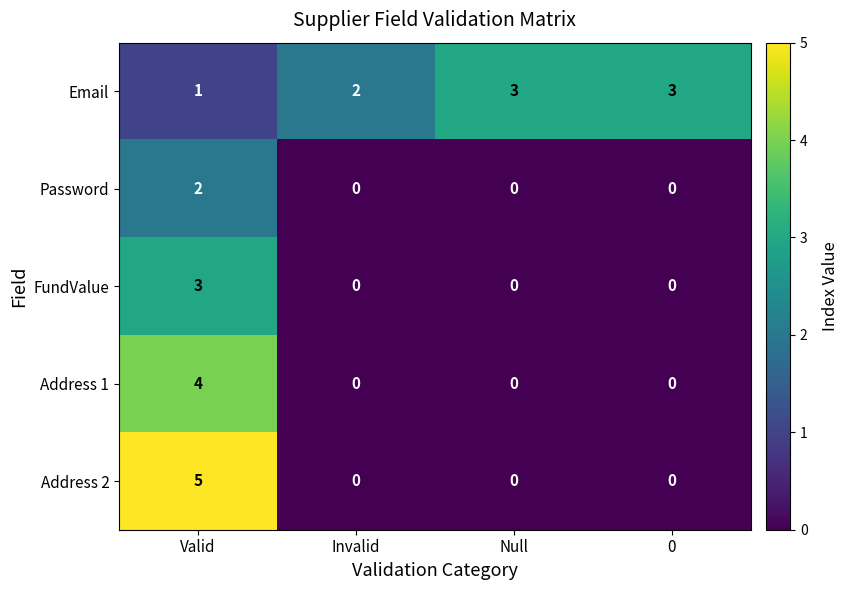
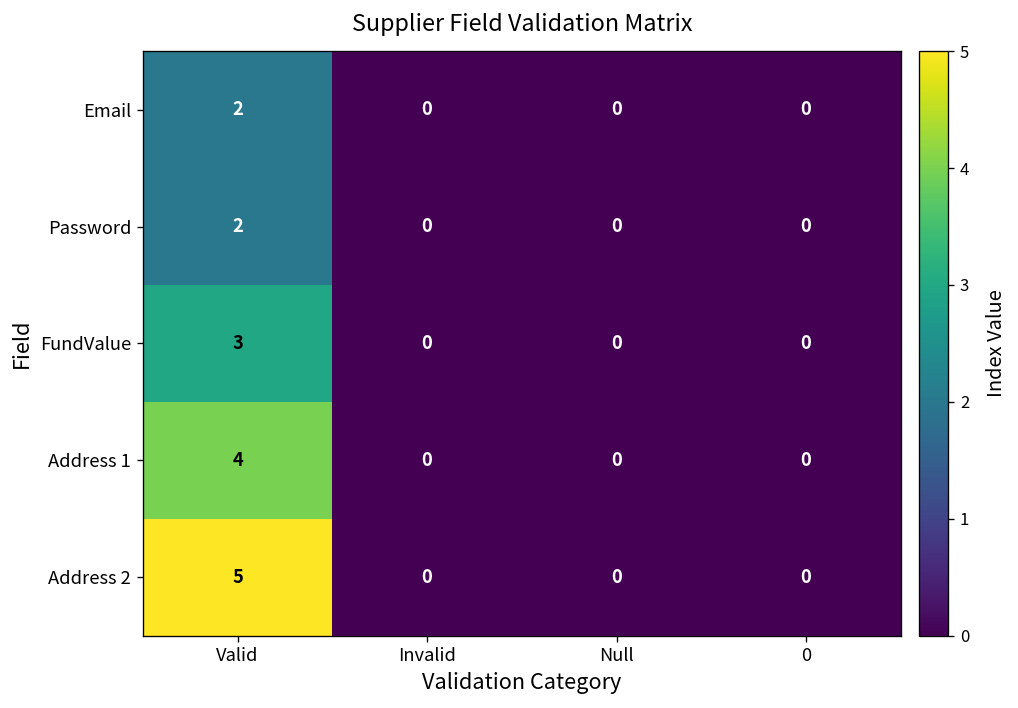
Email, Valid: 1 -> 2
Email, Invalid: 2 -> 0
Email, Null: 3 -> 0
Email, 0: 3 -> 0
